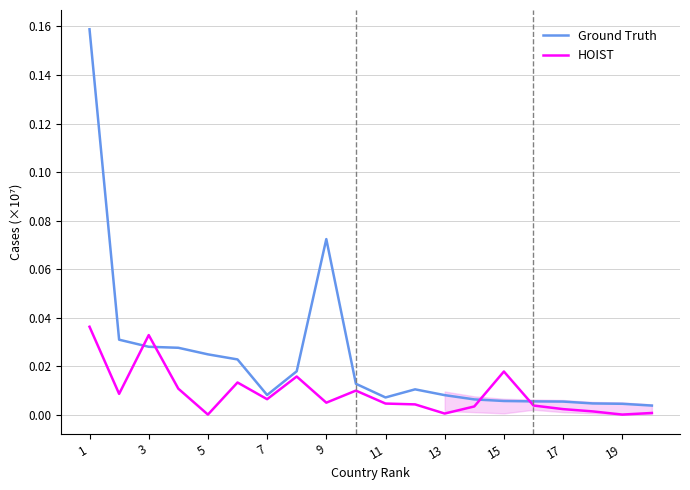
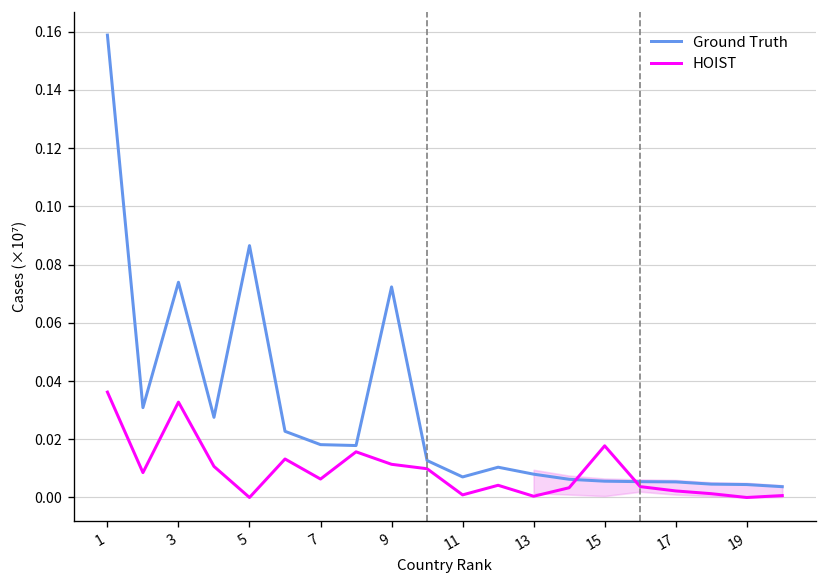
Ground Truth, 3: 0.028 -> 0.074
Ground Truth, 5: 0.025 -> 0.087
Ground Truth, 7: 0.008 -> 0.018
HOIST, 9: 0.005 -> 0.011
HOIST, 11: 0.005 -> 0.001
